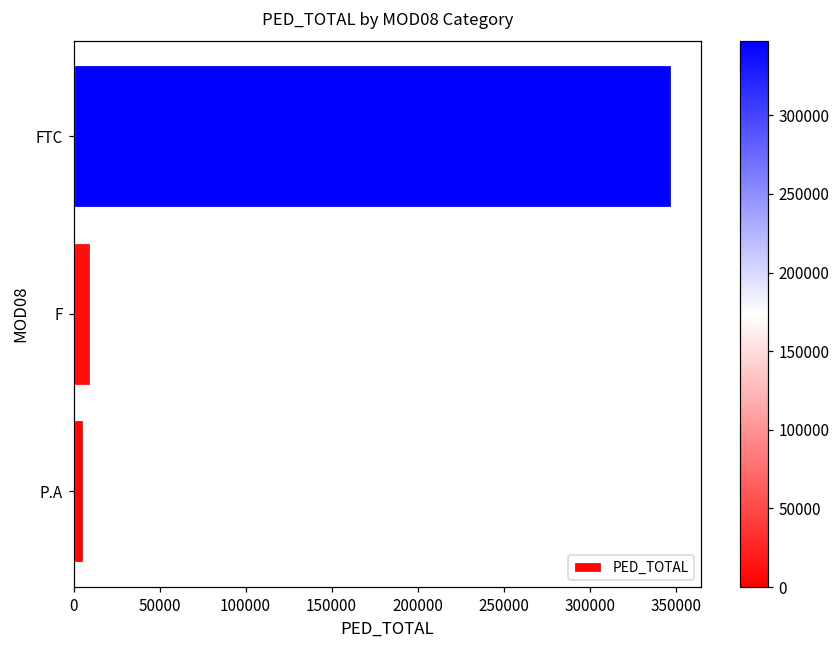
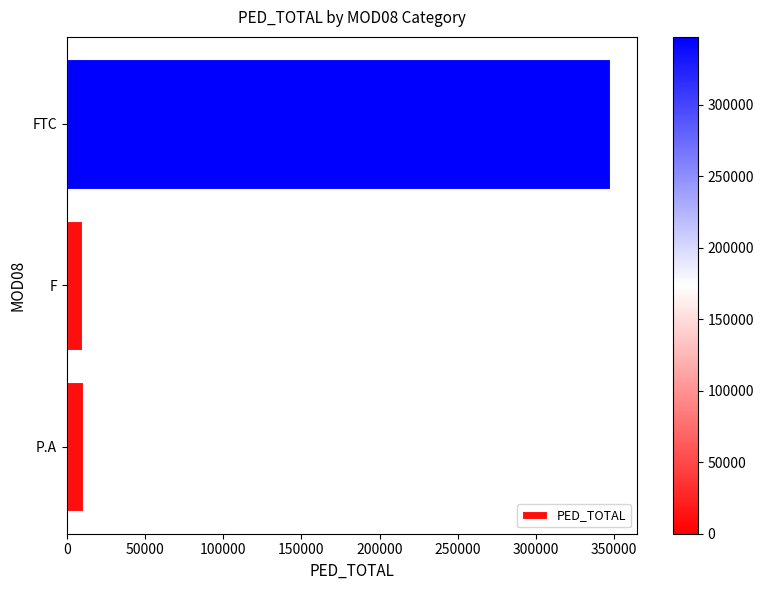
P.A: 5000 -> 10000
